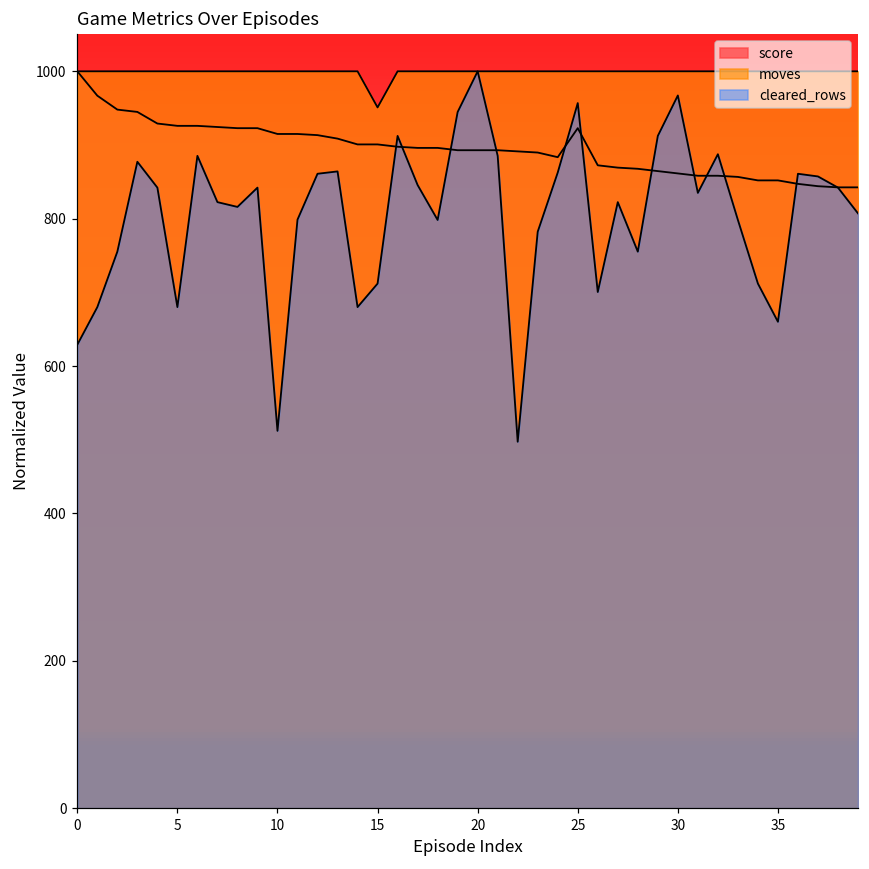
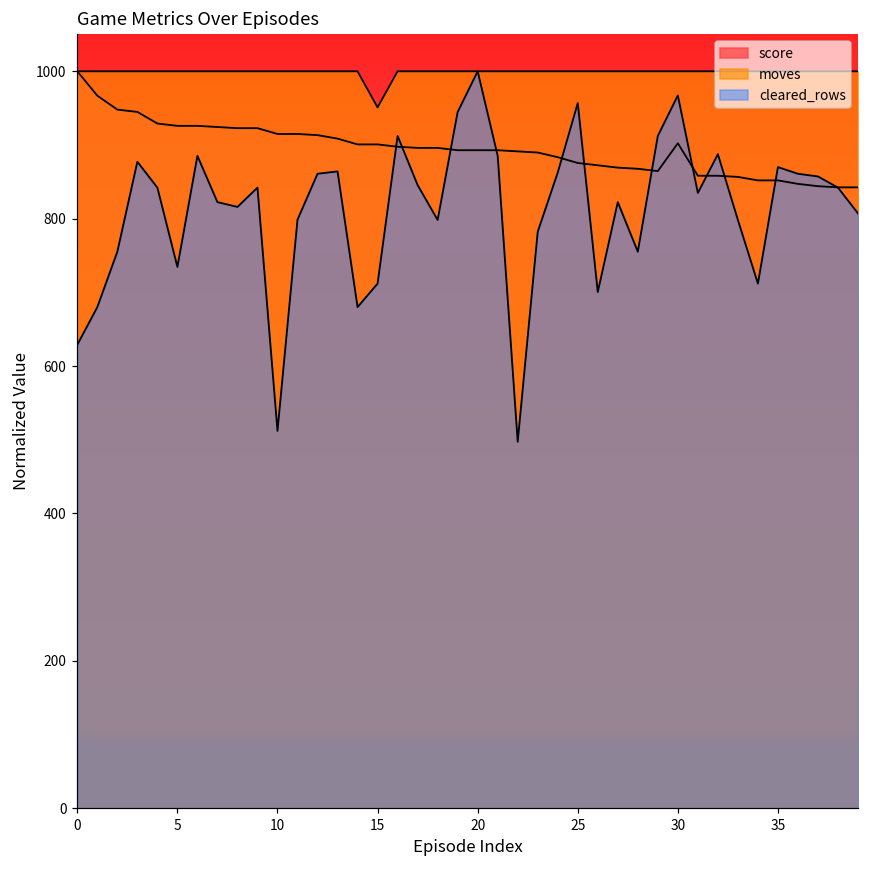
cleared_rows, 5: 680 -> 730
score, 25: 920 -> 880
score, 30: 860 -> 900
cleared_rows, 35: 660 -> 870
